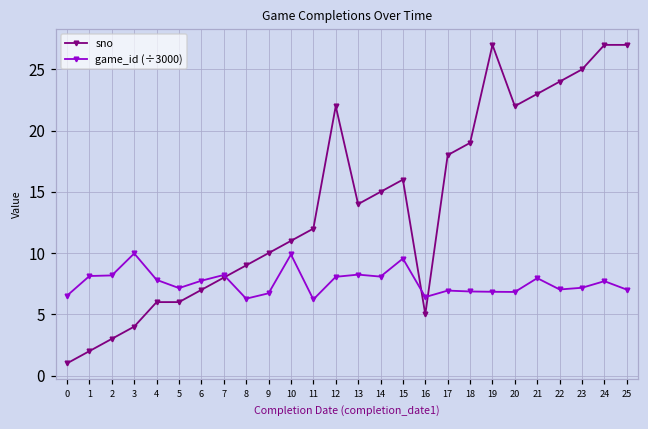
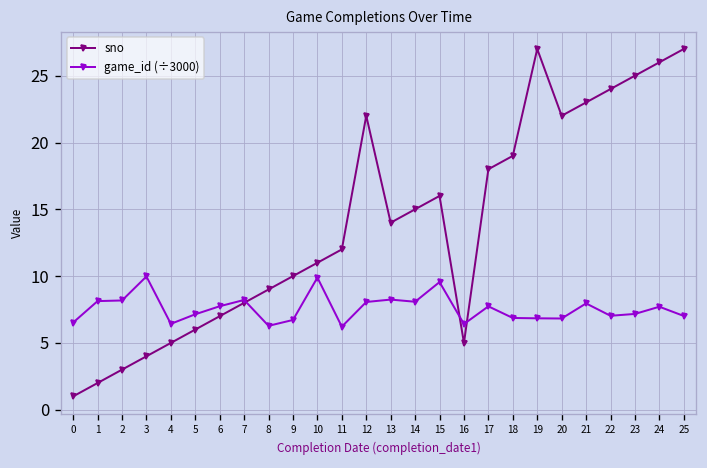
sno, 4: 6 -> 5
game_id (÷3000), 4: 7.8 -> 6.4
game_id (÷3000), 17: 6.9 -> 7.7
sno, 24: 27 -> 26
